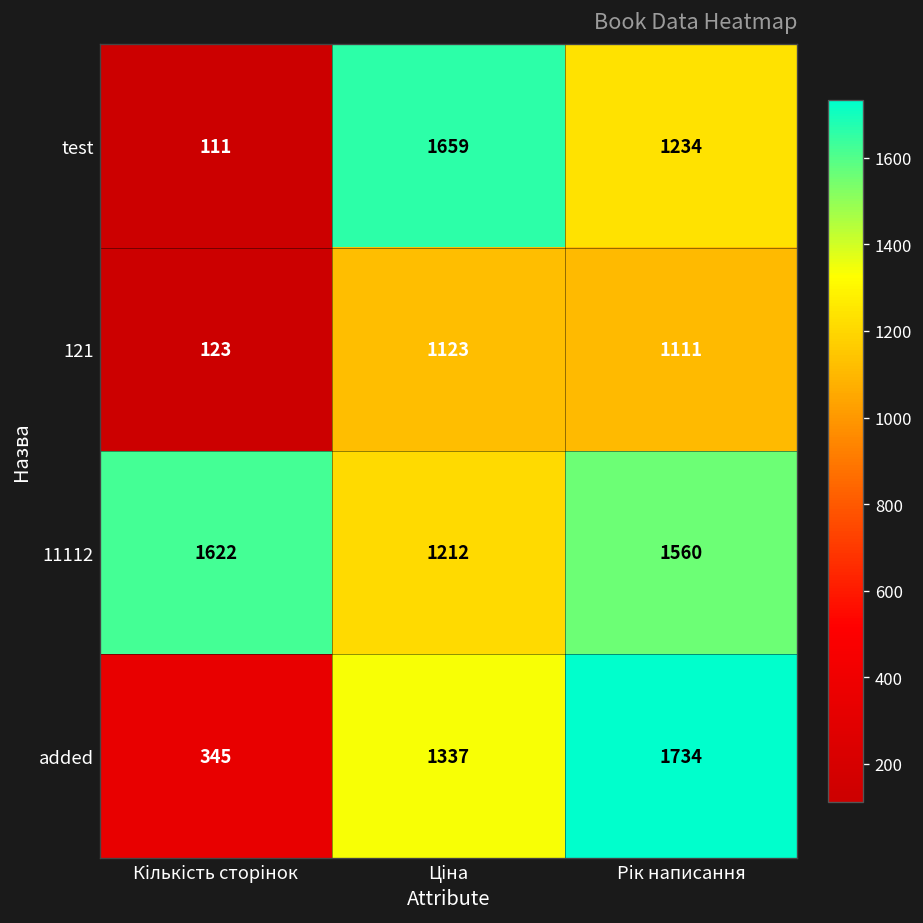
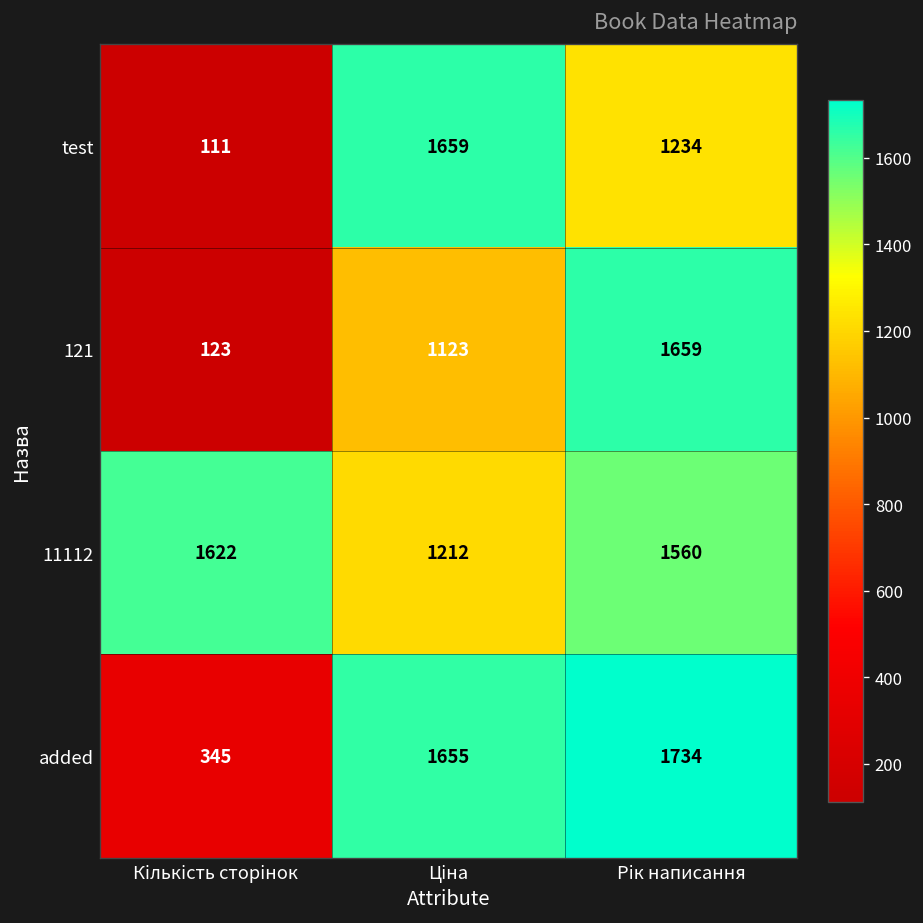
121, Рік написання: 1111 -> 1659
added, Ціна: 1337 -> 1655
